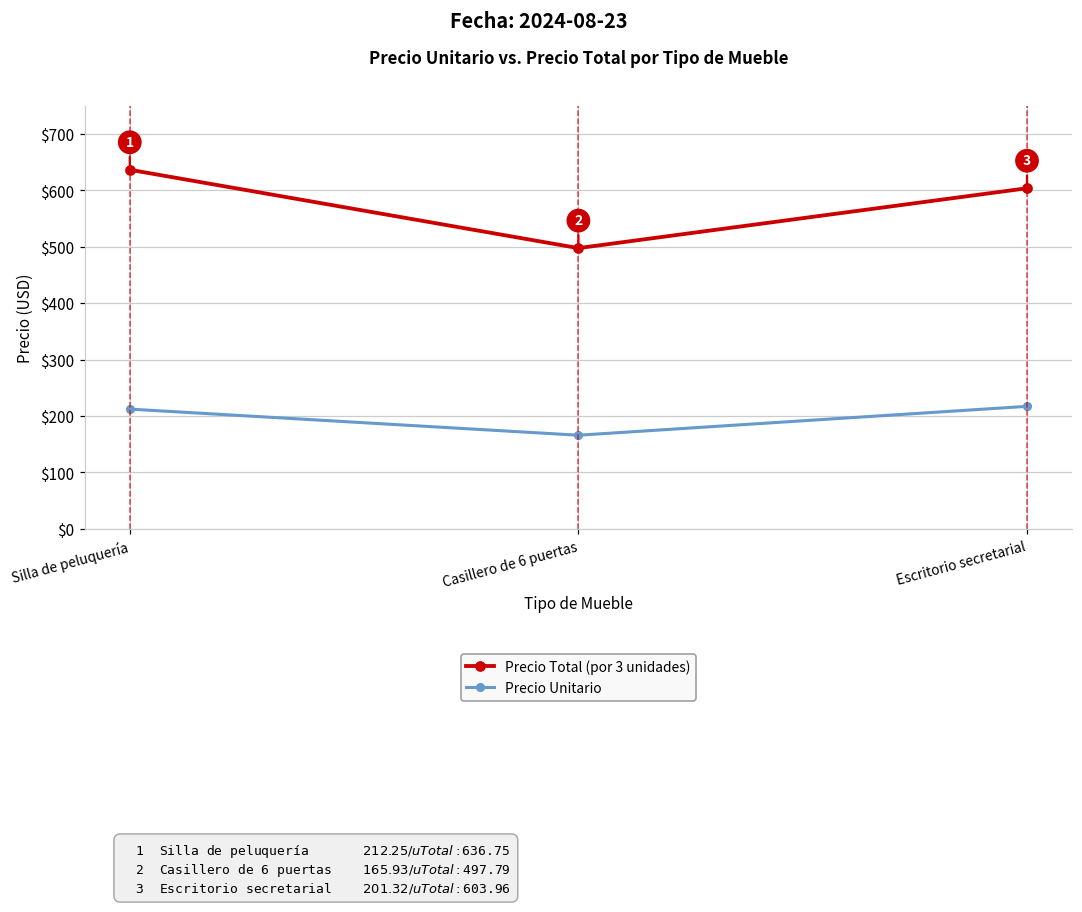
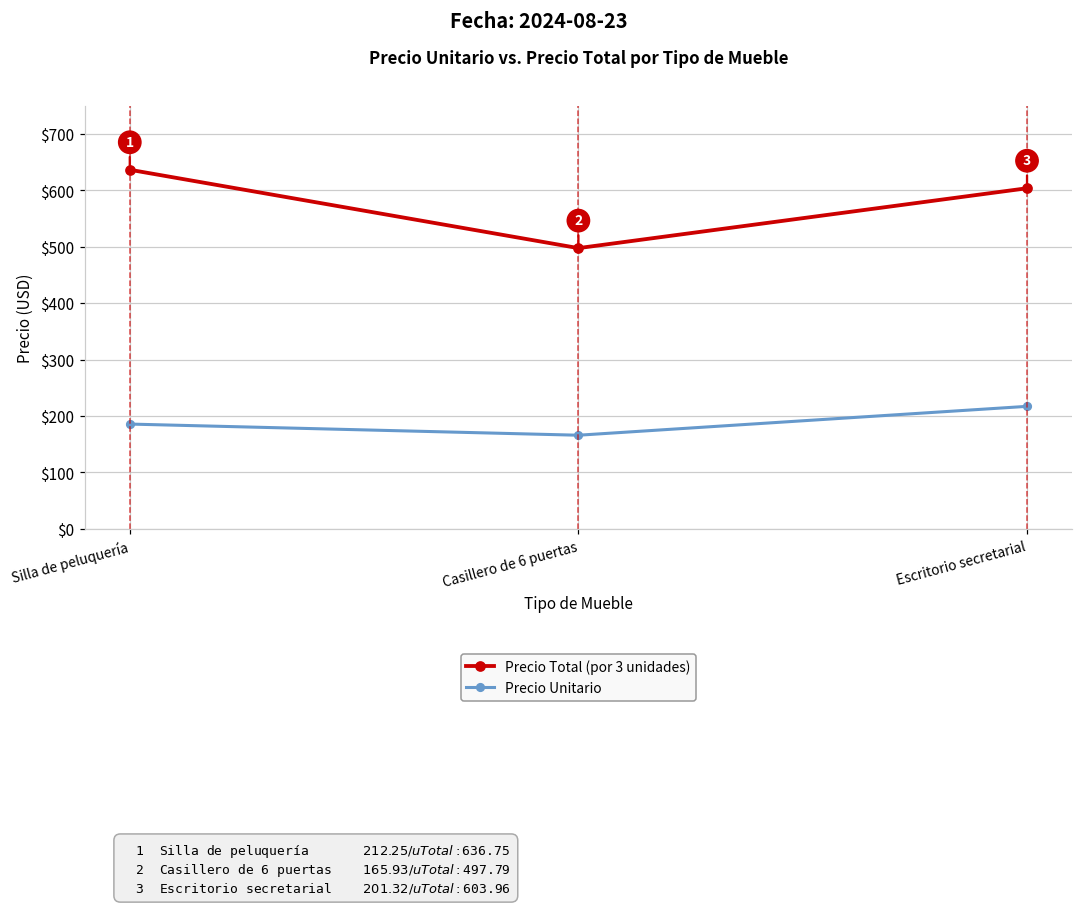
Precio Unitario, Silla de peluquería: $210 -> $190
